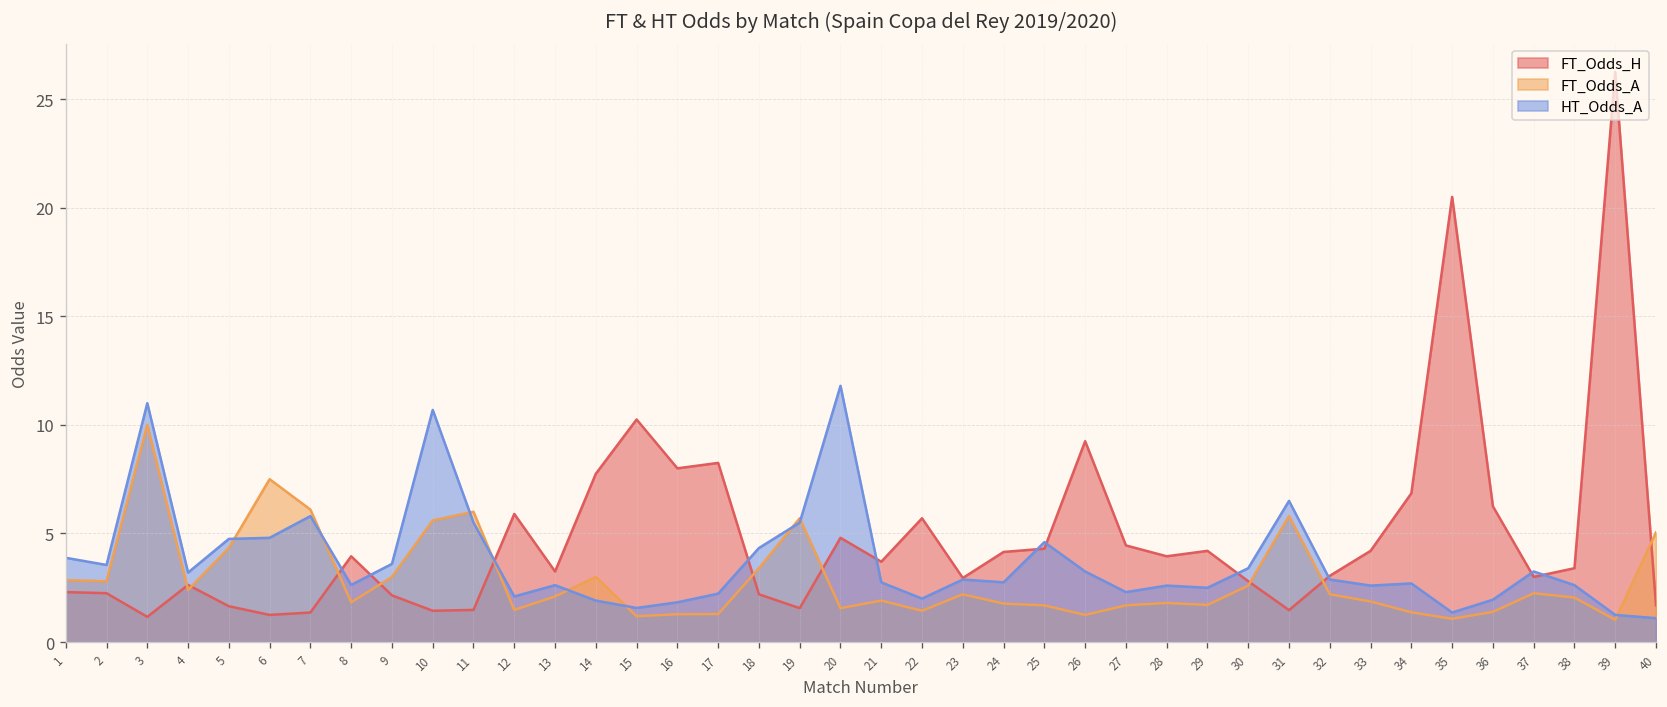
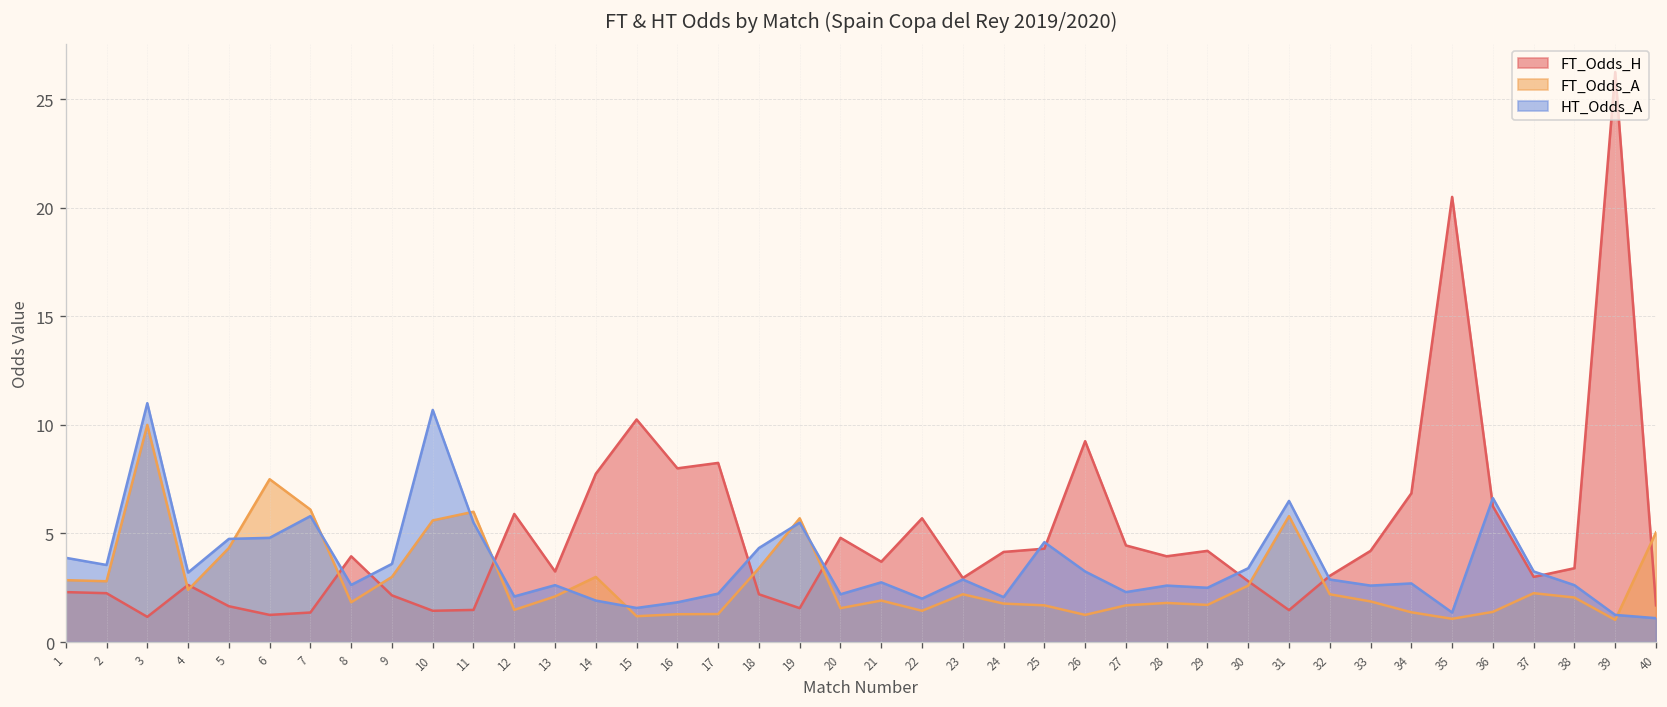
HT_Odds_A, 20: 11.8 -> 2.2
HT_Odds_A, 24: 2.8 -> 2.1
HT_Odds_A, 36: 2.0 -> 6.6
